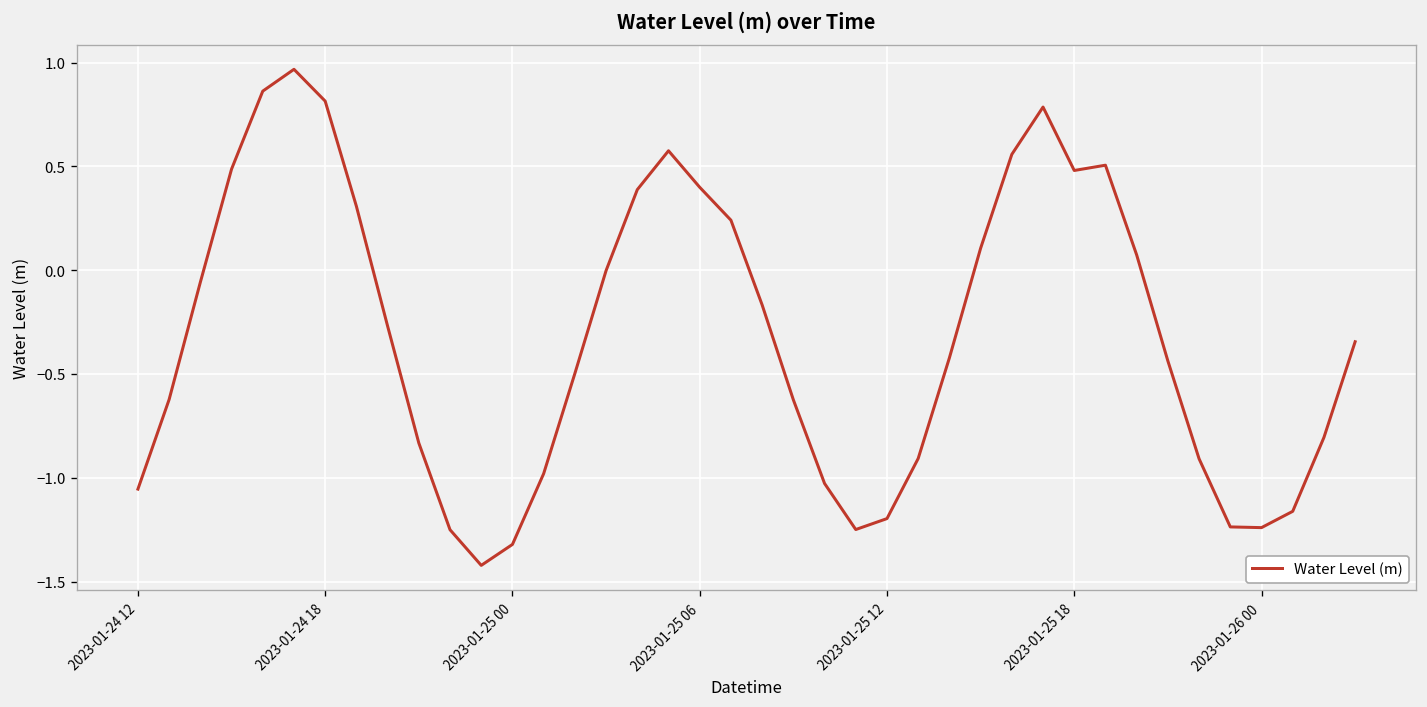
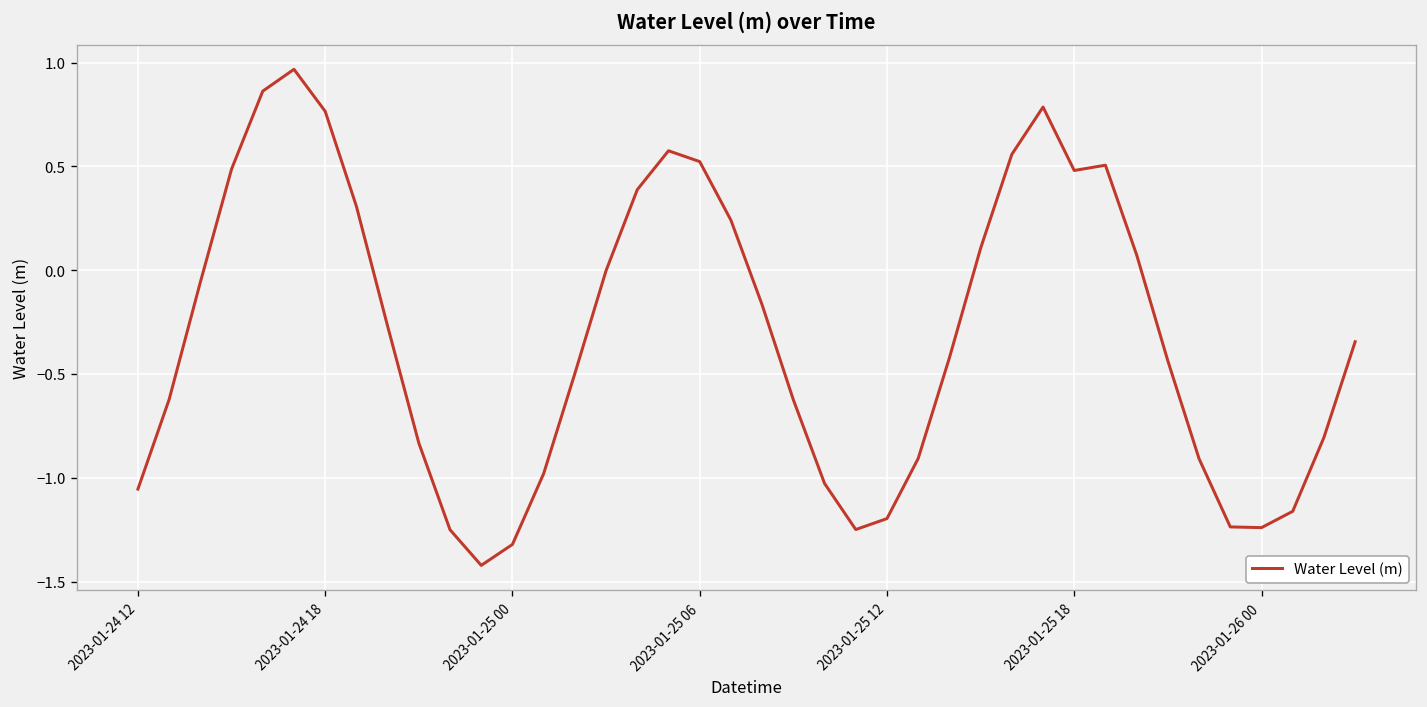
2023-01-24 18: 0.81 -> 0.77
2023-01-25 06: 0.40 -> 0.52
